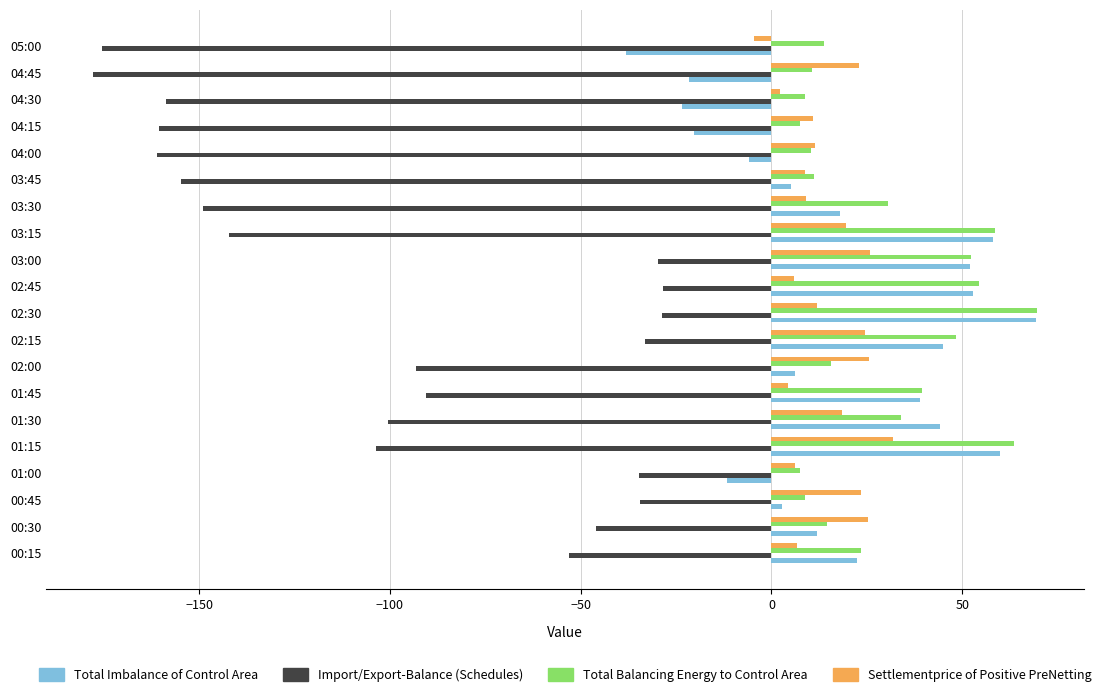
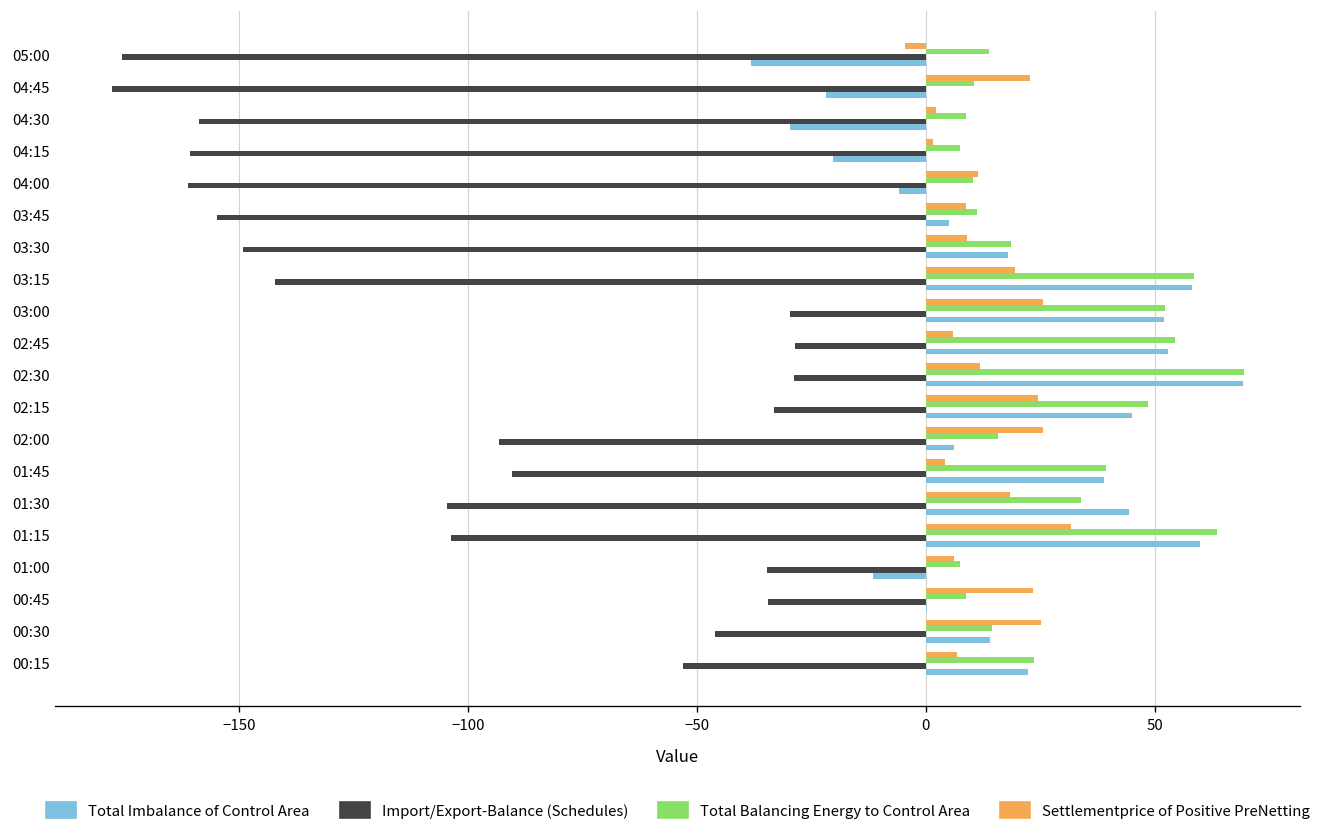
Total Imbalance of Control Area, 04:30: -23 -> -30
Settlementprice of Positive PreNetting, 04:15: 11 -> 2
Total Balancing Energy to Control Area, 03:30: 31 -> 19
Import/Export-Balance (Schedules), 01:30: -101 -> -105
Total Imbalance of Control Area, 00:45: 3 -> 0
Total Imbalance of Control Area, 00:30: 12 -> 14
